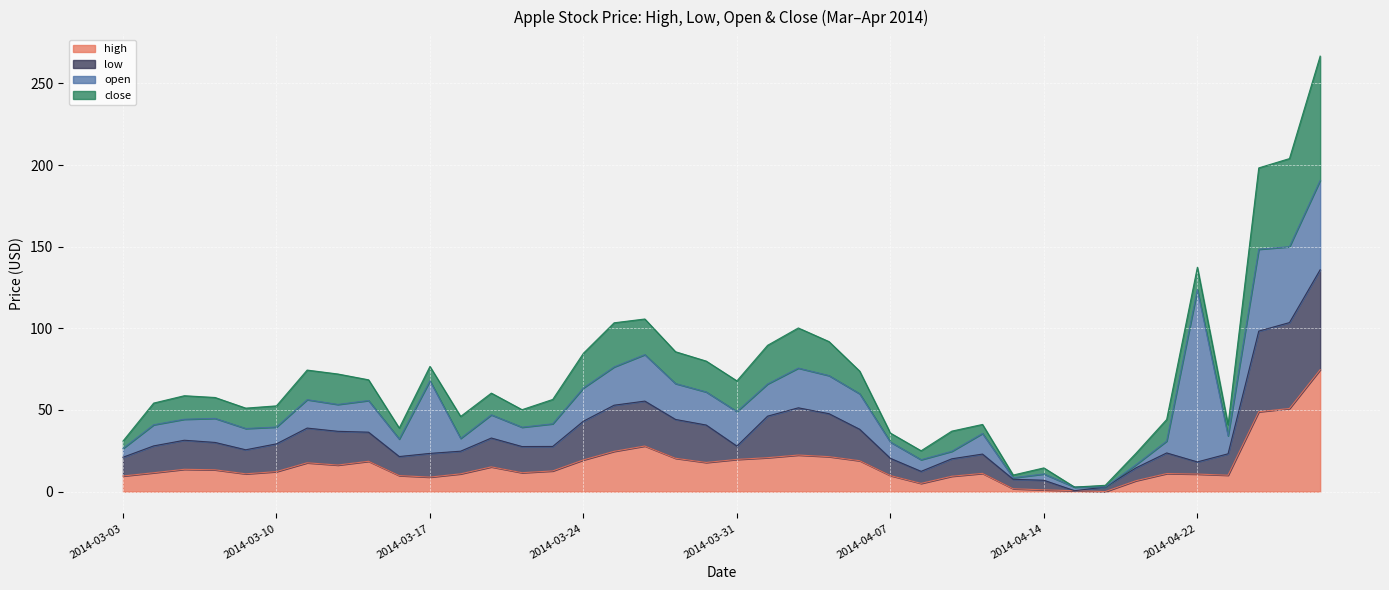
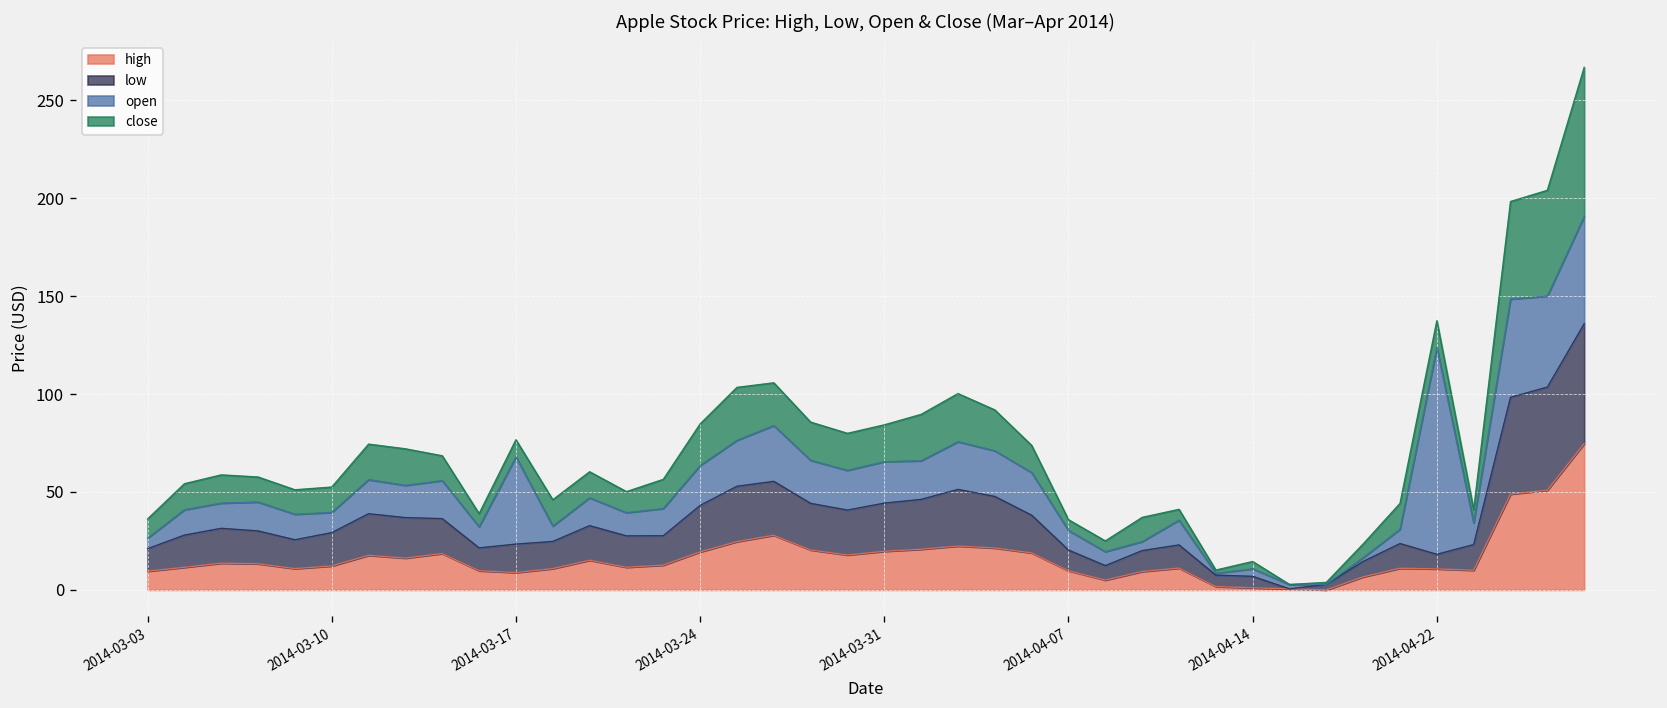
close, 2014-03-03: 5 -> 10
low, 2014-03-31: 8 -> 25
